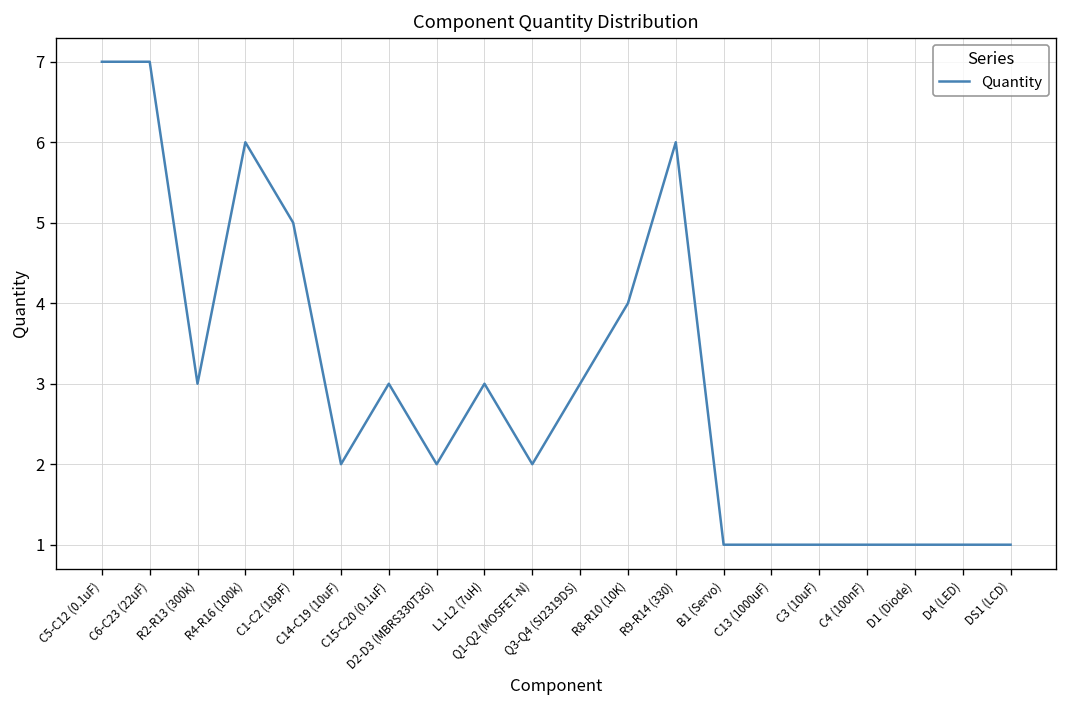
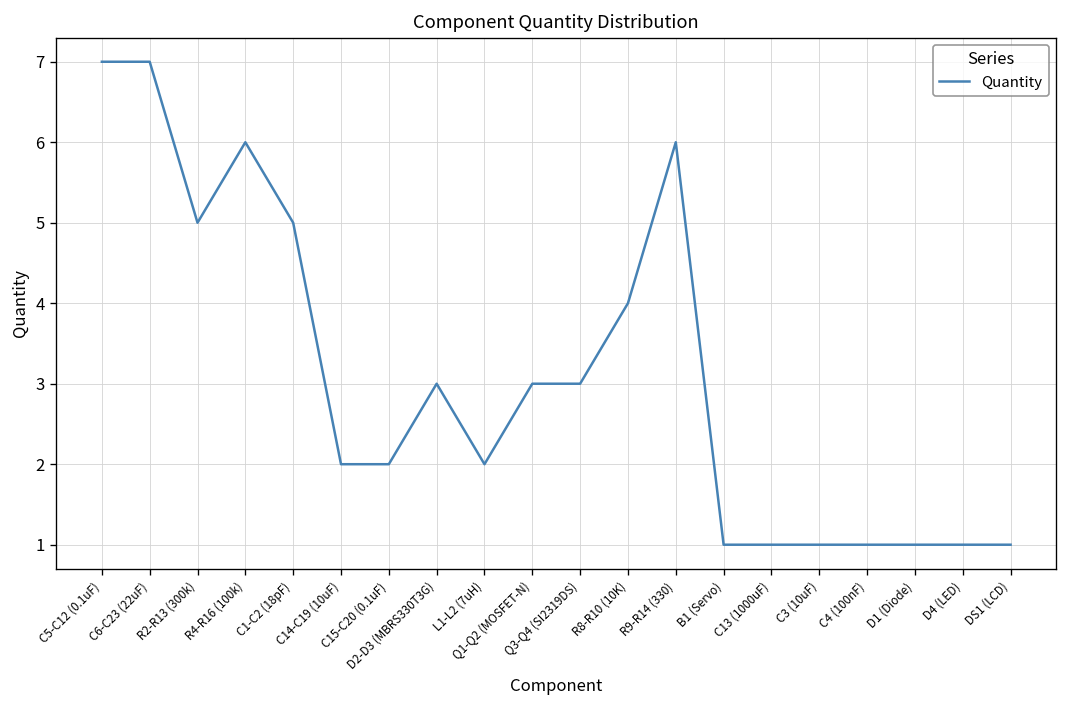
R2-R13 (300k): 3 -> 5
C15-C20 (0.1uF): 3 -> 2
D2-D3 (MBRS330T3G): 2 -> 3
L1-L2 (7uH): 3 -> 2
Q1-Q2 (MOSFET-N): 2 -> 3
